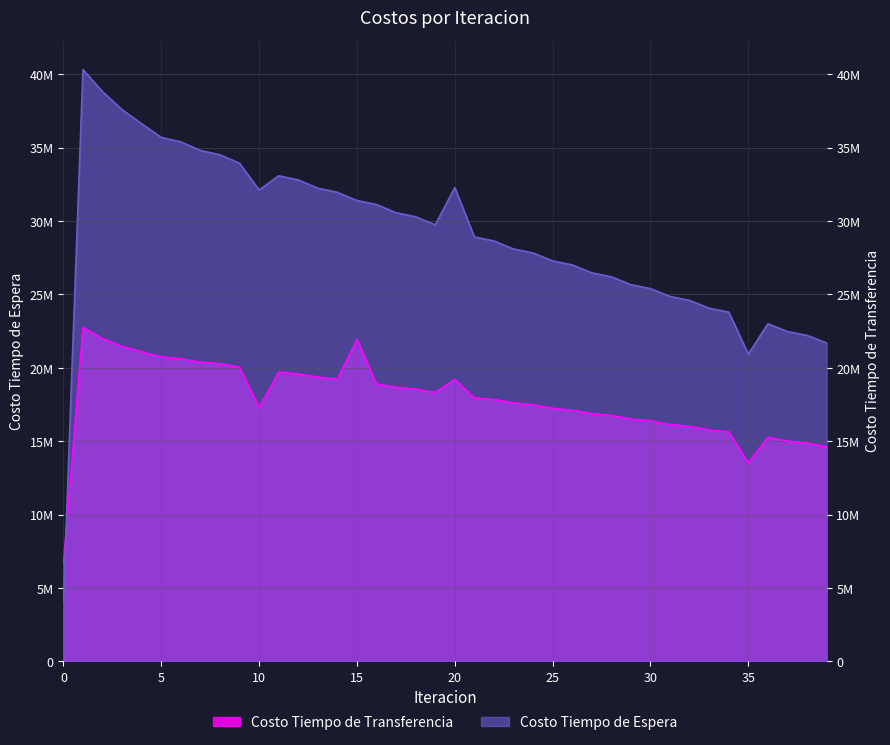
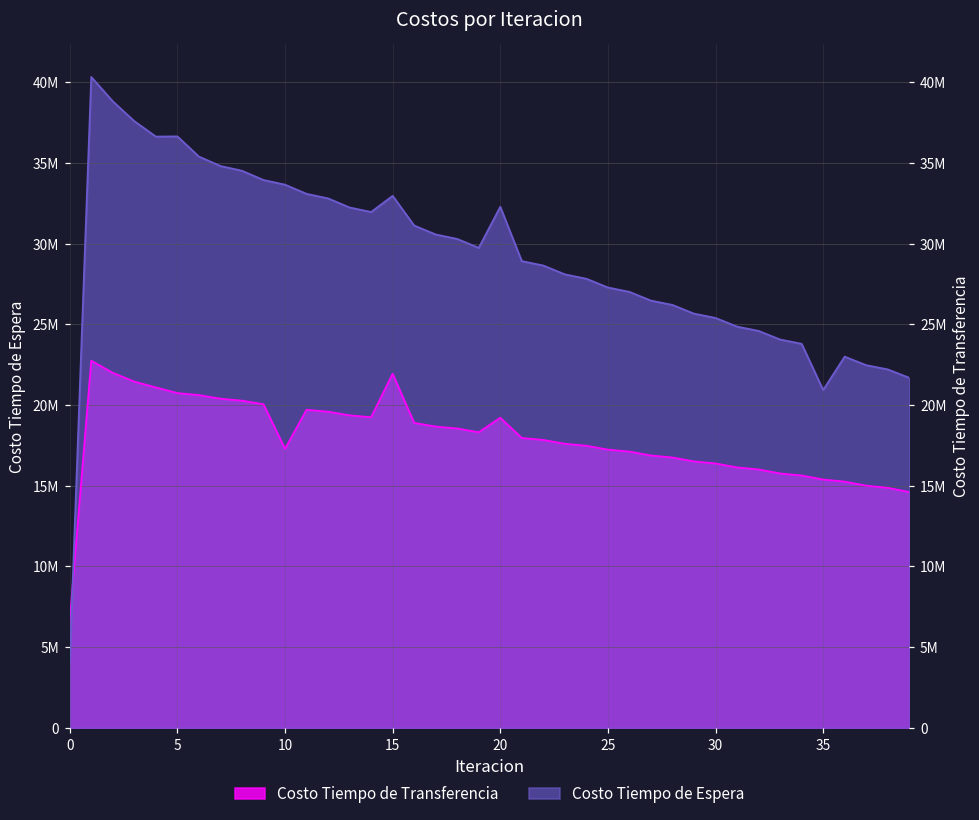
Costo Tiempo de Espera, 5: 35700000 -> 36700000
Costo Tiempo de Espera, 10: 32100000 -> 33700000
Costo Tiempo de Espera, 15: 31400000 -> 33000000
Costo Tiempo de Transferencia, 35: 13500000 -> 15400000
